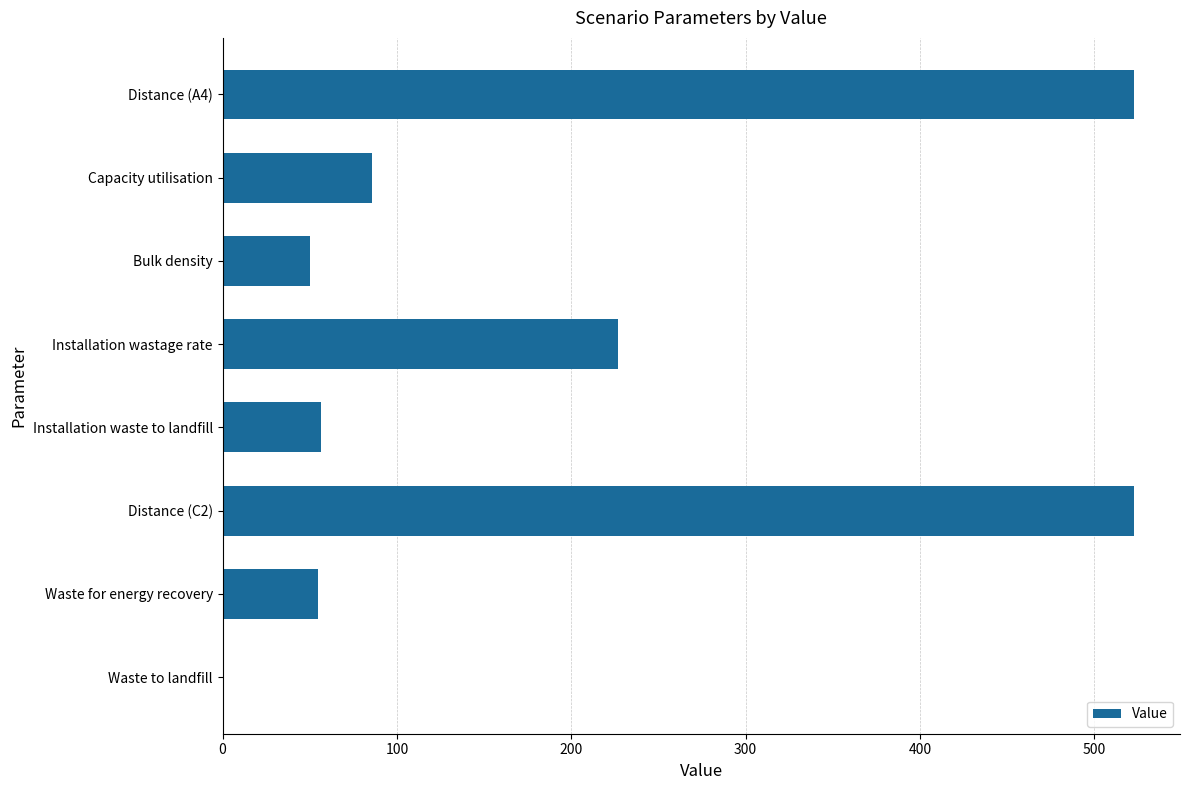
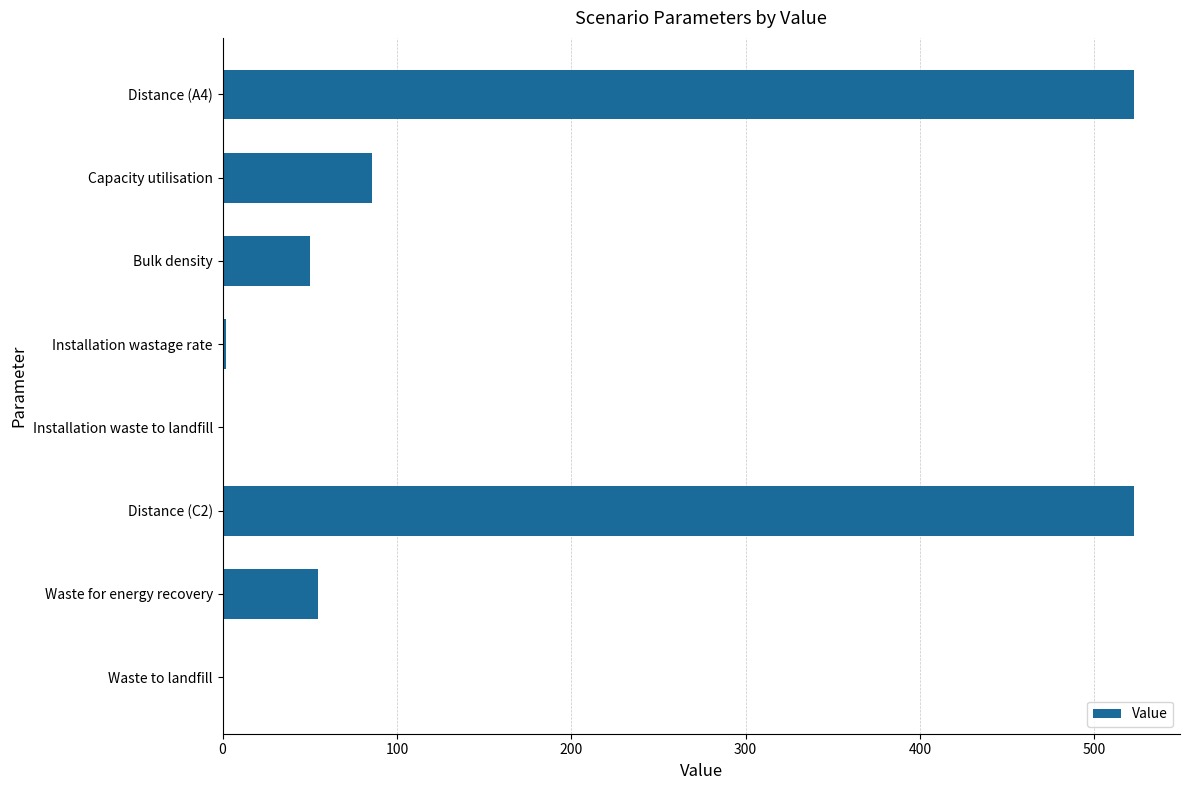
Installation wastage rate: 227 -> 2
Installation waste to landfill: 56 -> 0
